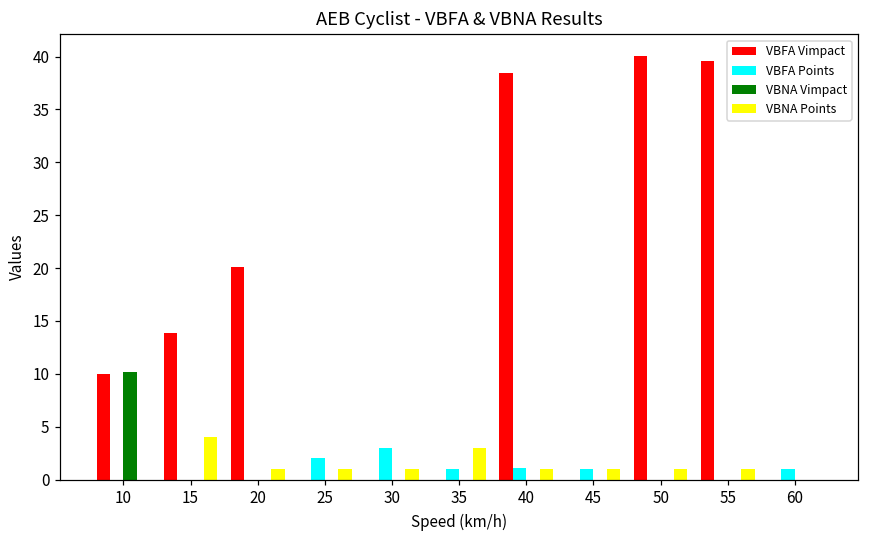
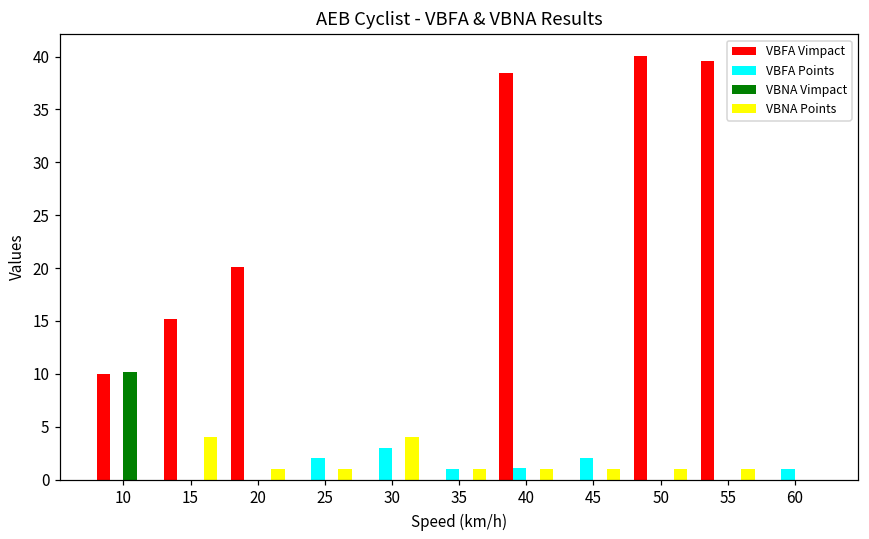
VBFA Vimpact, 15: 14 -> 15
VBNA Points, 30: 1 -> 4
VBNA Points, 35: 3 -> 1
VBFA Points, 45: 1 -> 2
